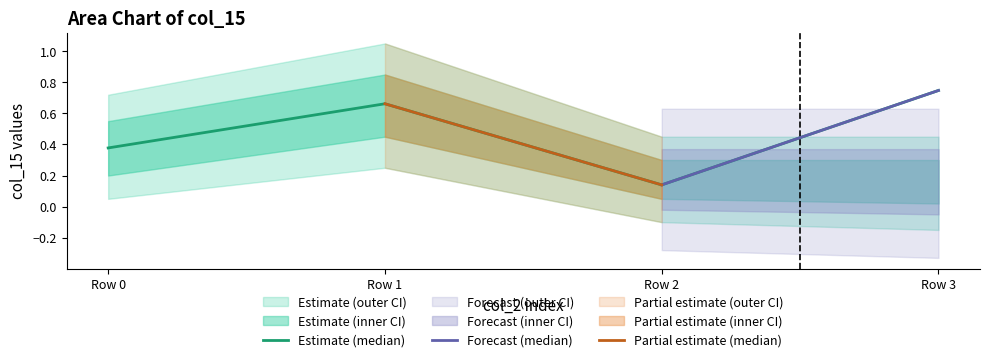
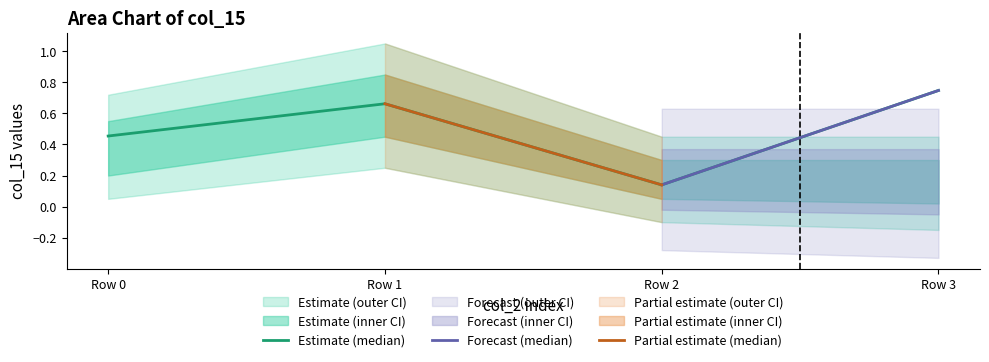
Estimate (median), Row 0: 0.38 -> 0.45
